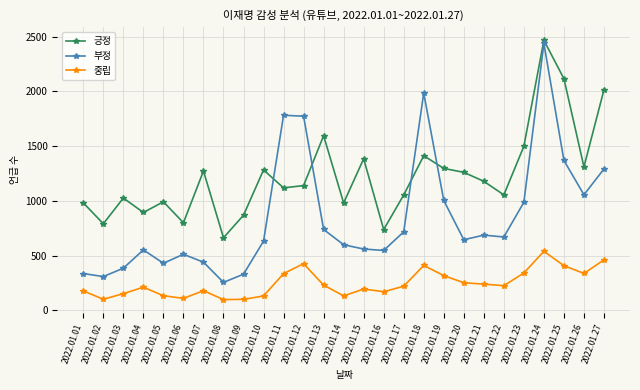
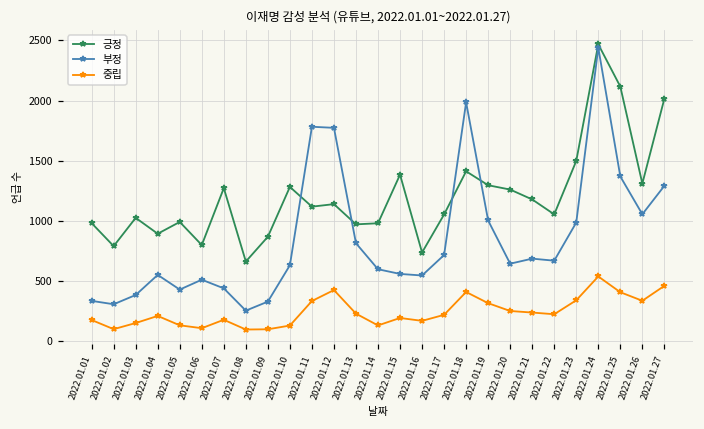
긍정, 2022.01.13: 1600 -> 970
부정, 2022.01.13: 740 -> 820
